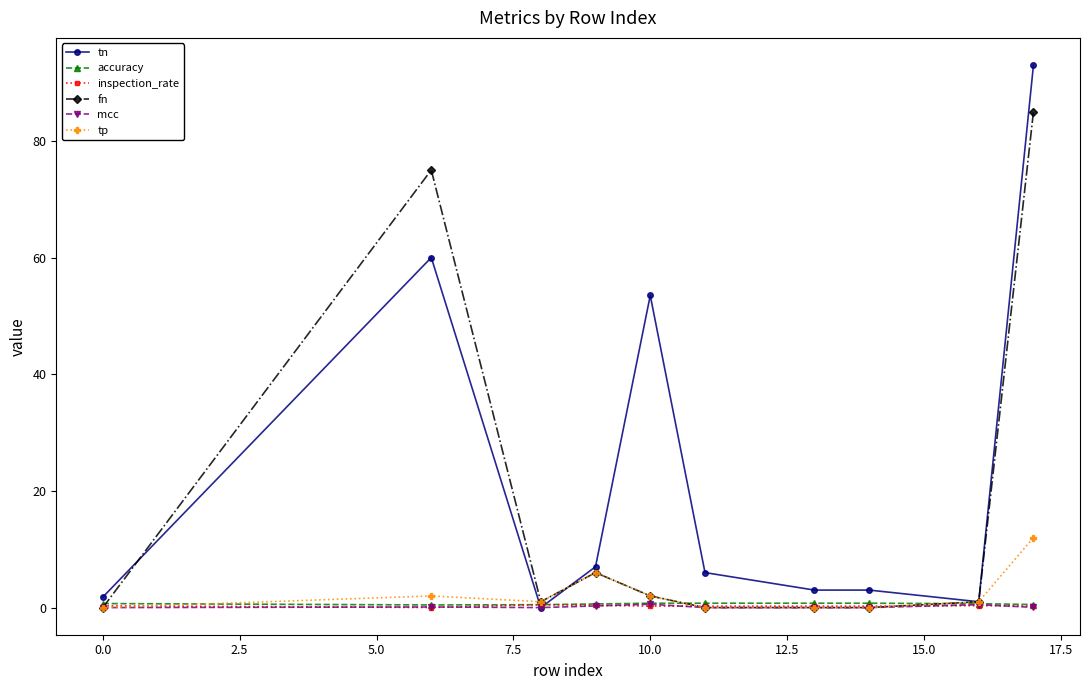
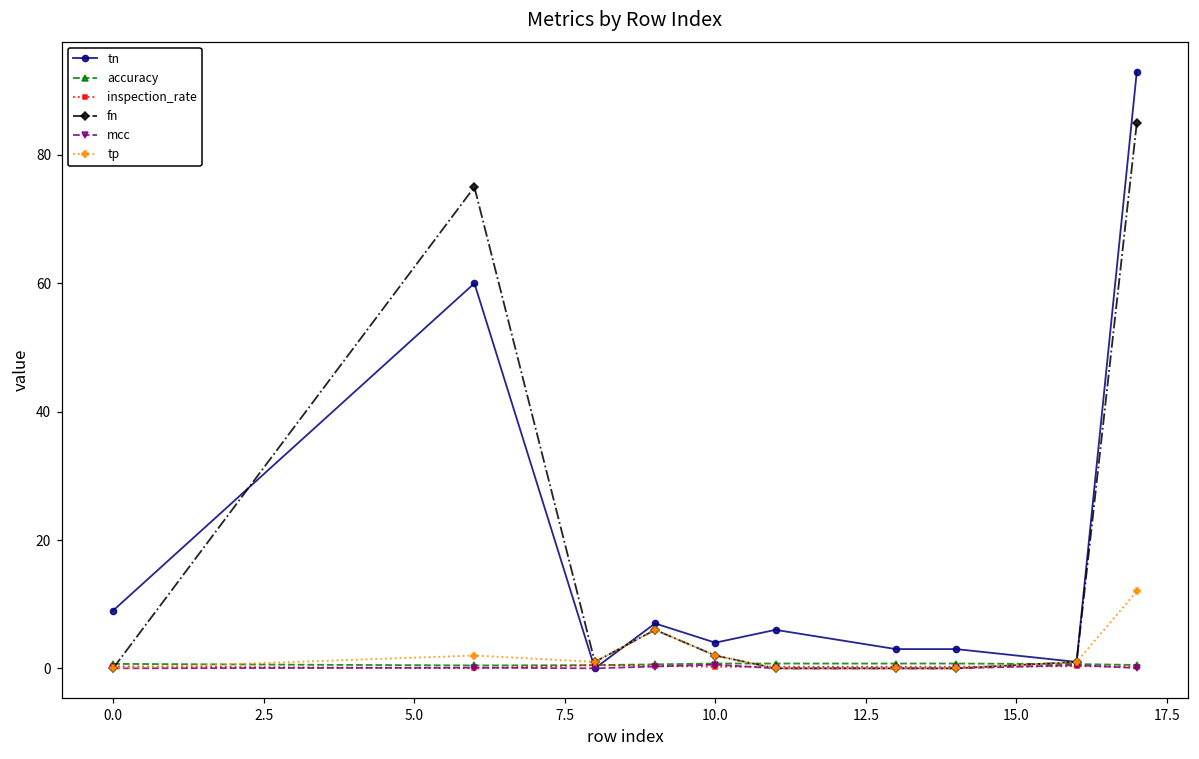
tn, 0.0: 2 -> 9
tn, 10.0: 54 -> 4
